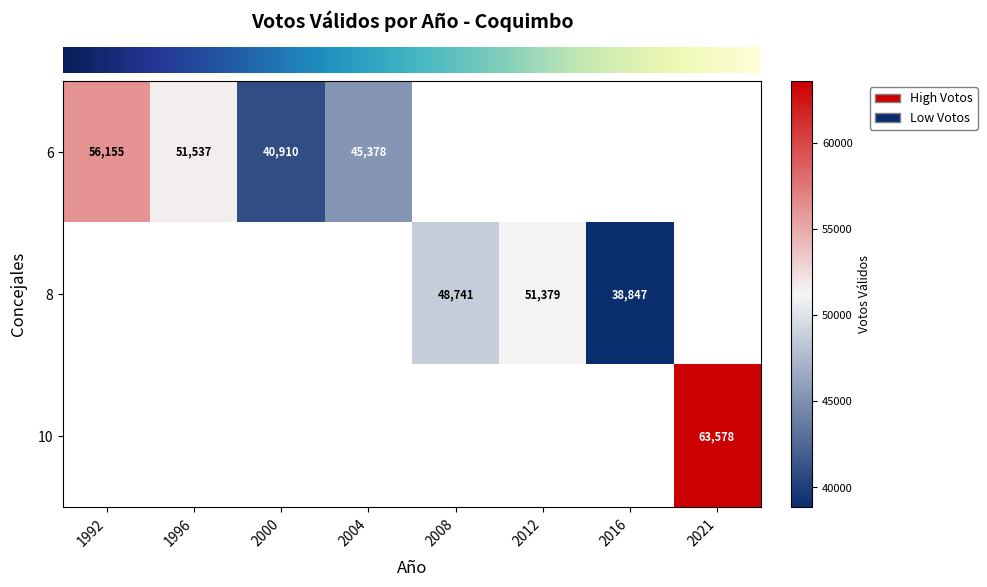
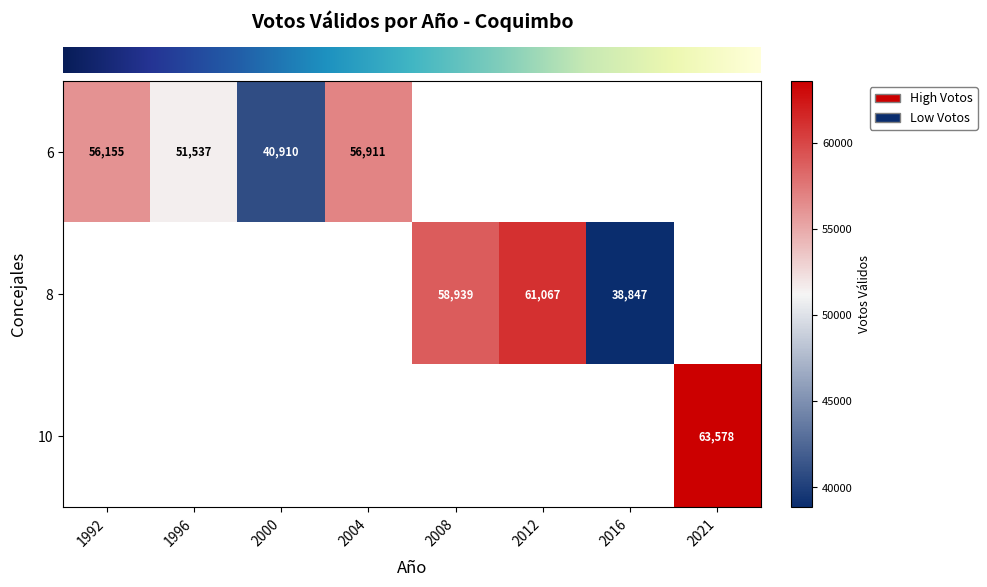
6, 2004: 45,378 -> 56,911
8, 2008: 48,741 -> 58,939
8, 2012: 51,379 -> 61,067
